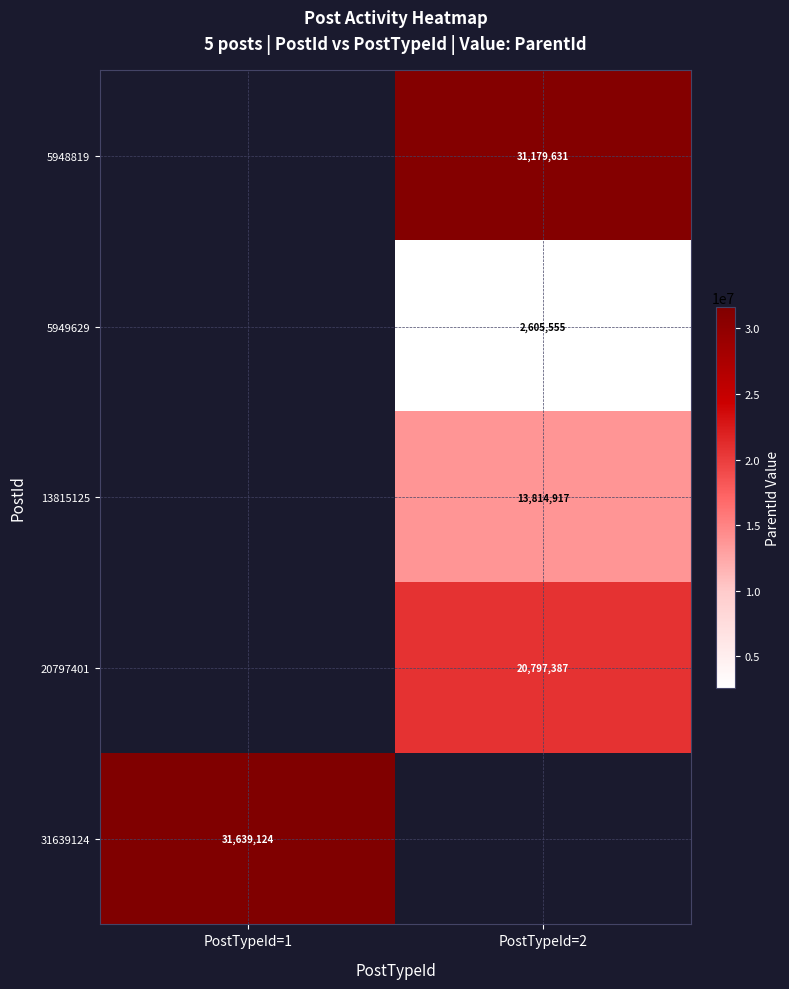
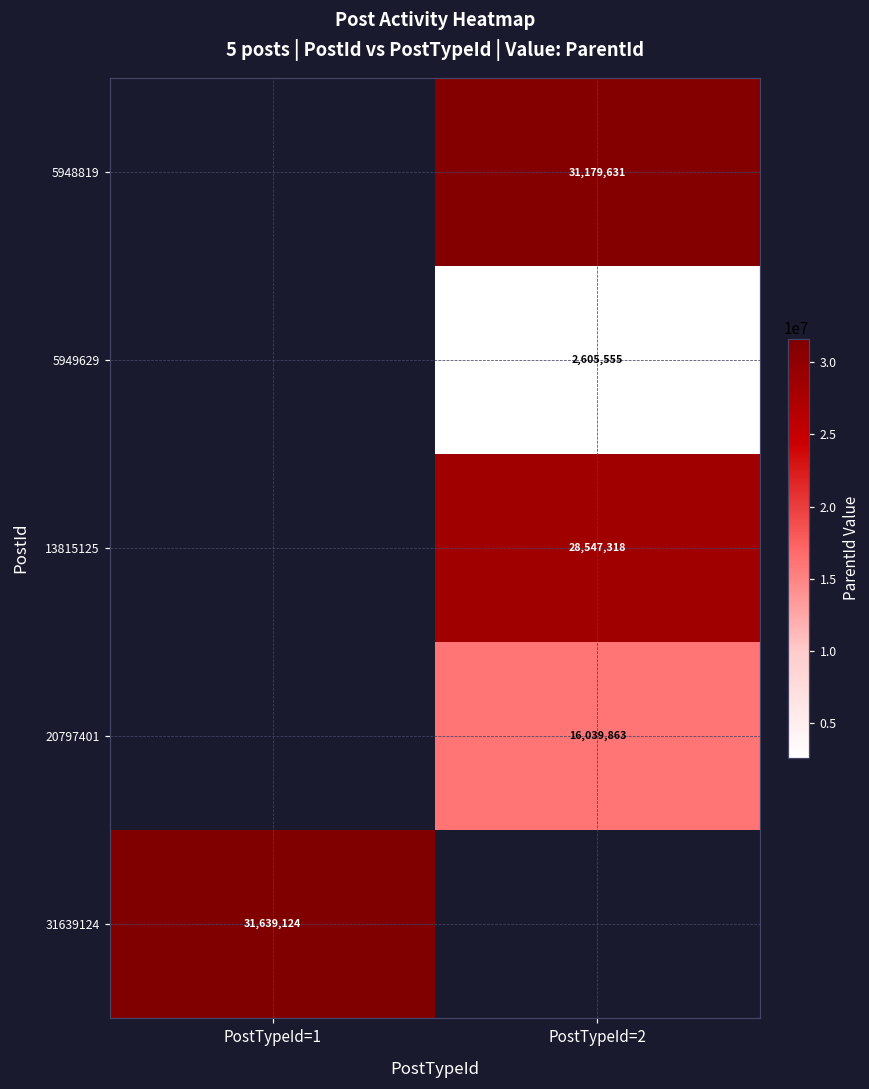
13815125, PostTypeId=2: 13,814,917 -> 28,547,318
20797401, PostTypeId=2: 20,797,387 -> 16,039,863
